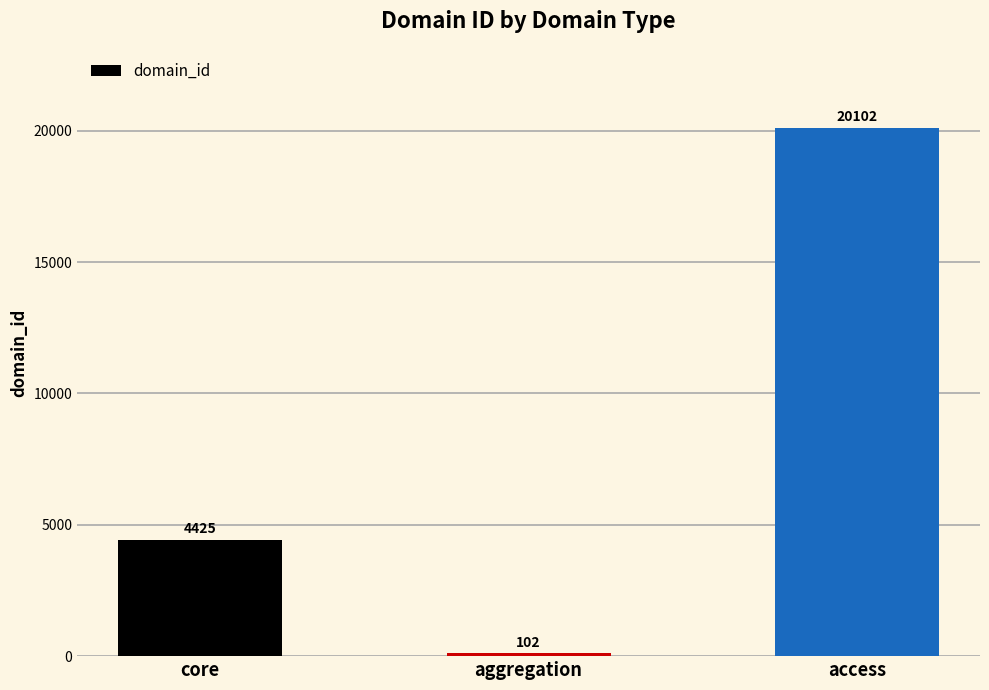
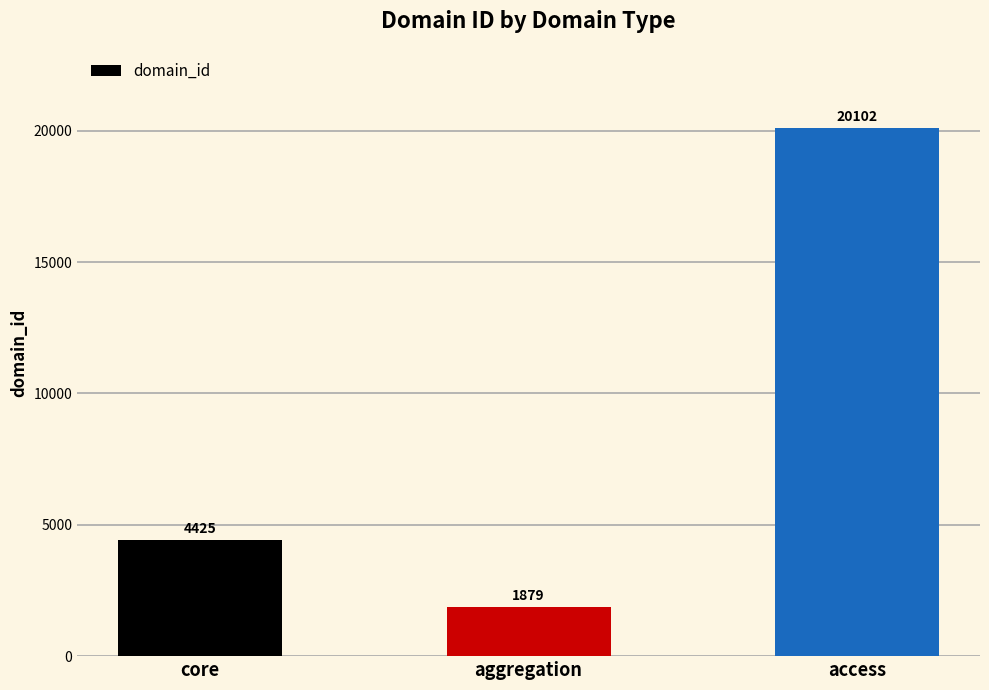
aggregation: 102 -> 1879
